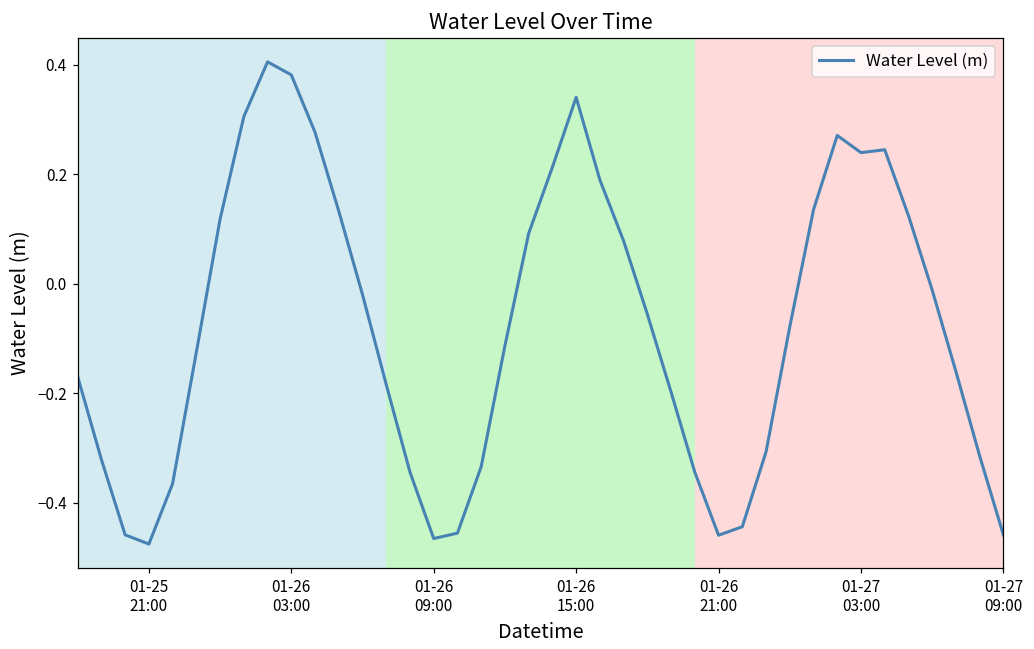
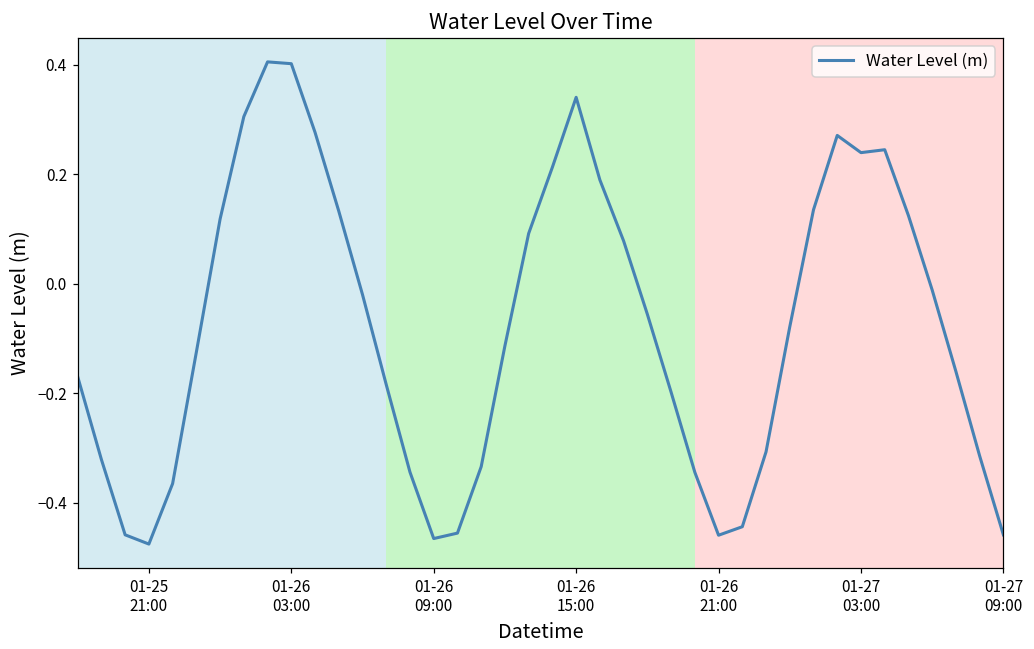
01-26 03:00: 0.38 -> 0.40
